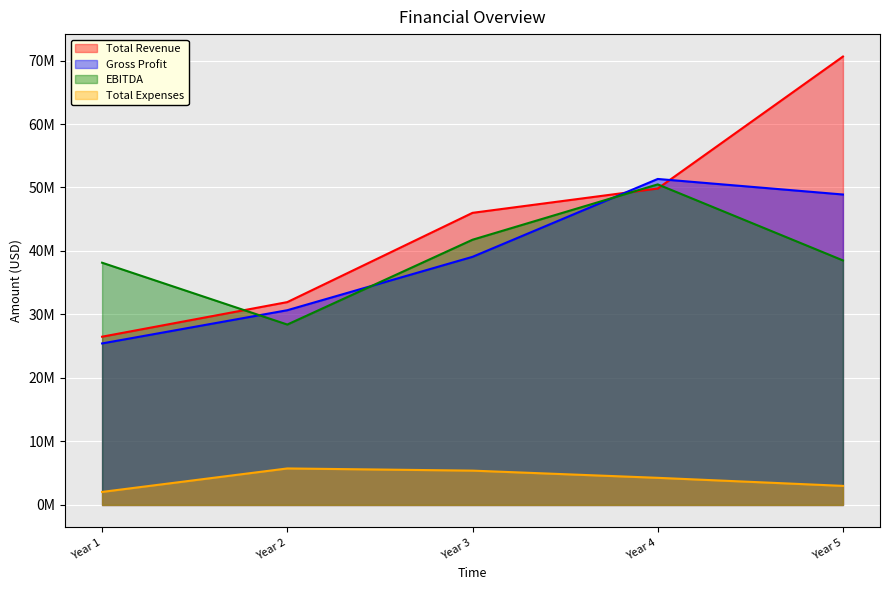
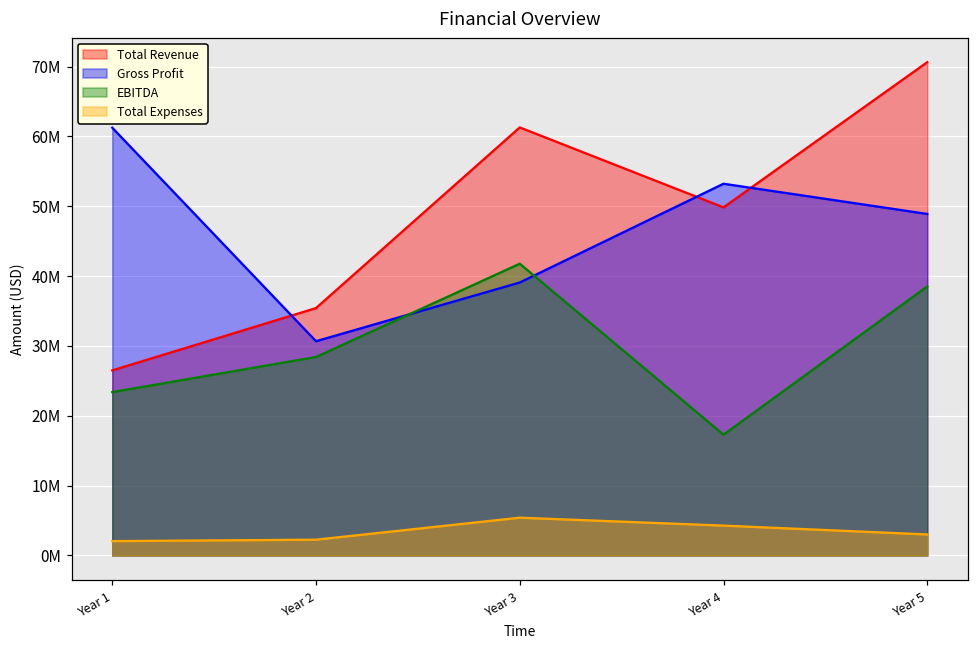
Gross Profit, Year 1: 25000000 -> 61000000
EBITDA, Year 1: 38000000 -> 23000000
Total Revenue, Year 2: 32000000 -> 35000000
Total Expenses, Year 2: 6000000 -> 2000000
Total Revenue, Year 3: 46000000 -> 61000000
Gross Profit, Year 4: 51000000 -> 53000000
EBITDA, Year 4: 50000000 -> 17000000
